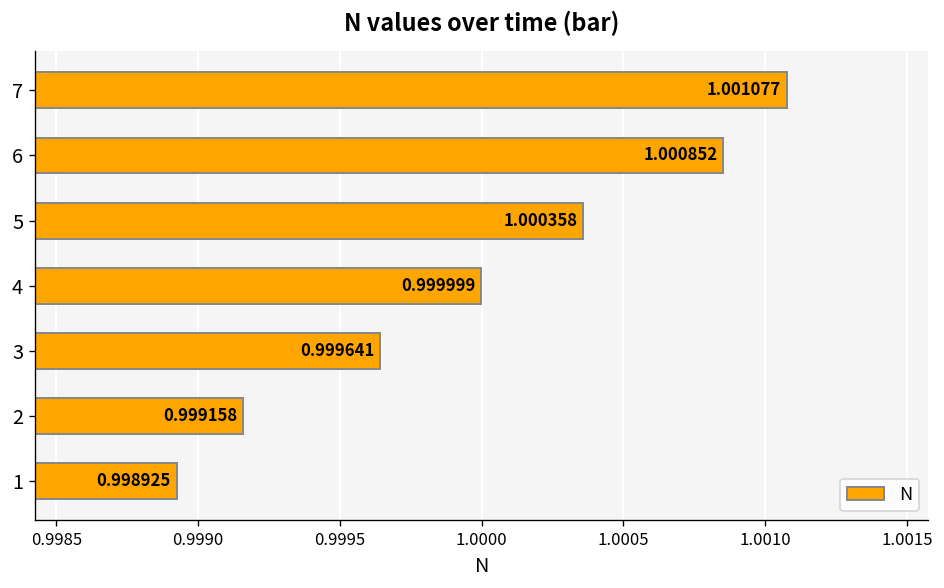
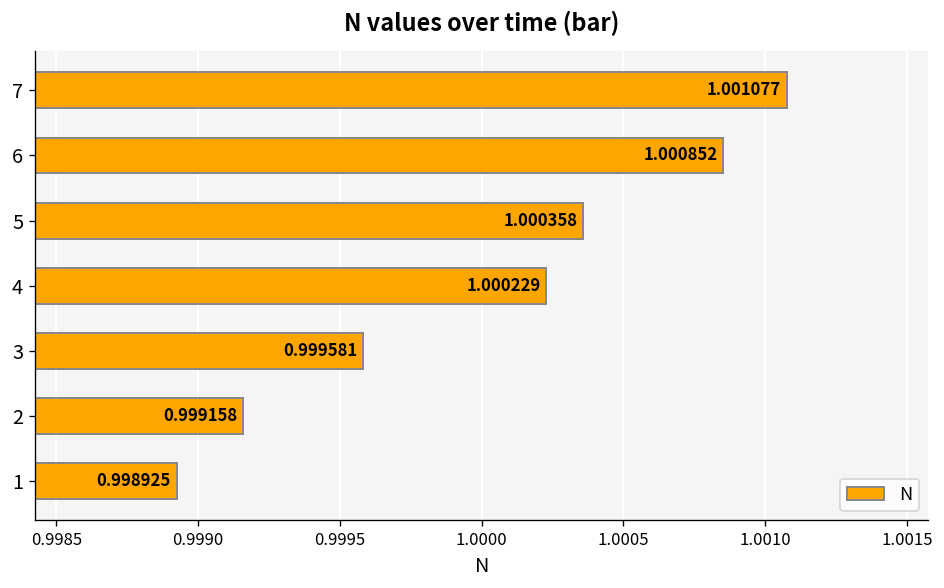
4: 0.999999 -> 1.000229
3: 0.999641 -> 0.999581
